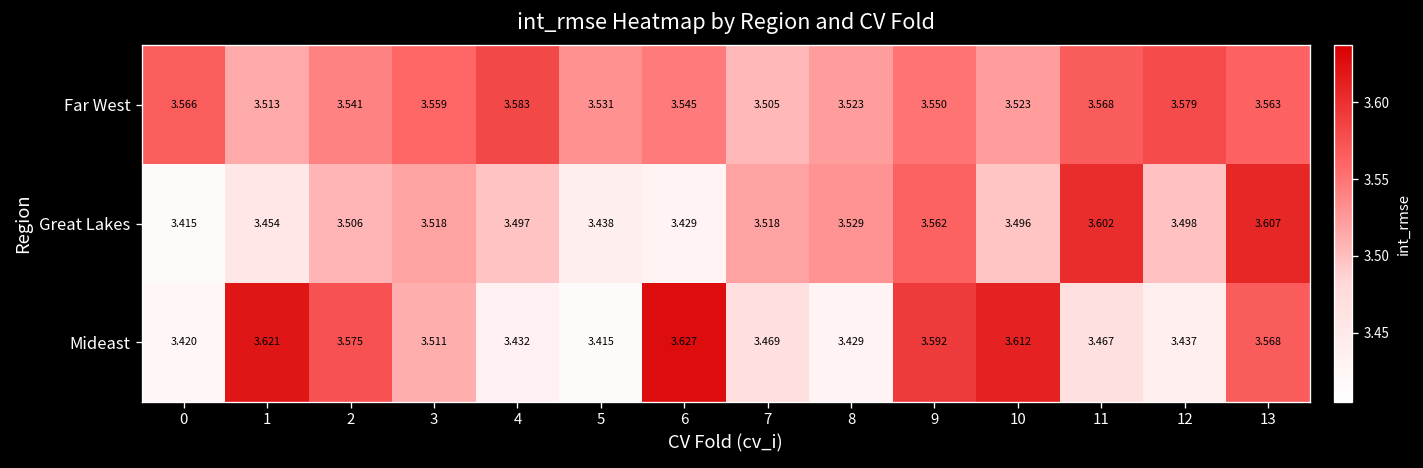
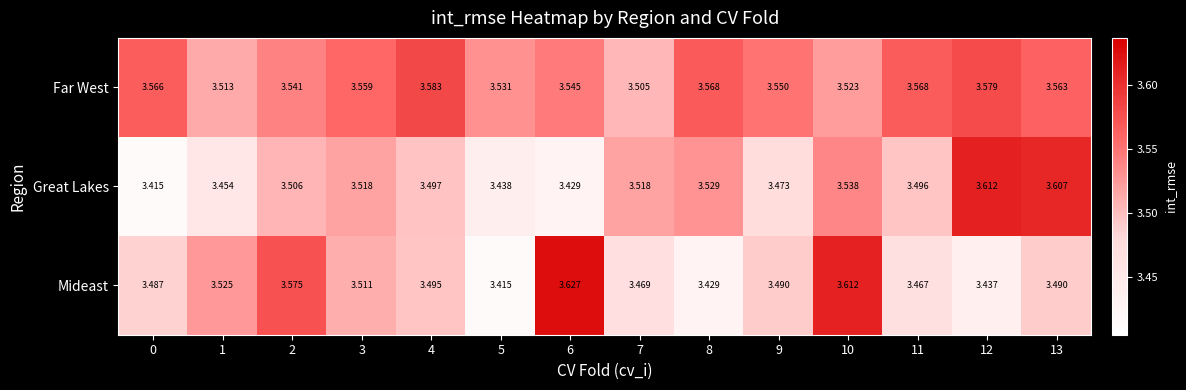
Far West, 8: 3.523 -> 3.568
Great Lakes, 9: 3.562 -> 3.473
Great Lakes, 10: 3.496 -> 3.538
Great Lakes, 11: 3.602 -> 3.496
Great Lakes, 12: 3.498 -> 3.612
Mideast, 0: 3.420 -> 3.487
Mideast, 1: 3.621 -> 3.525
Mideast, 4: 3.432 -> 3.495
Mideast, 9: 3.592 -> 3.490
Mideast, 13: 3.568 -> 3.490
